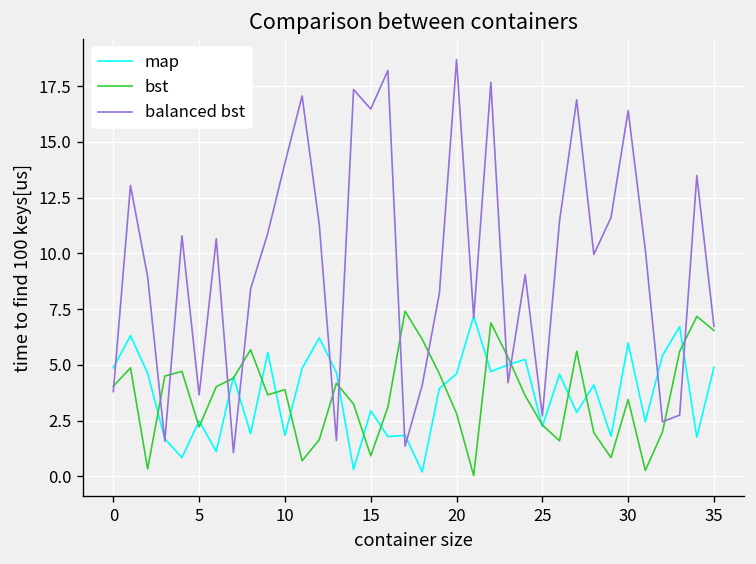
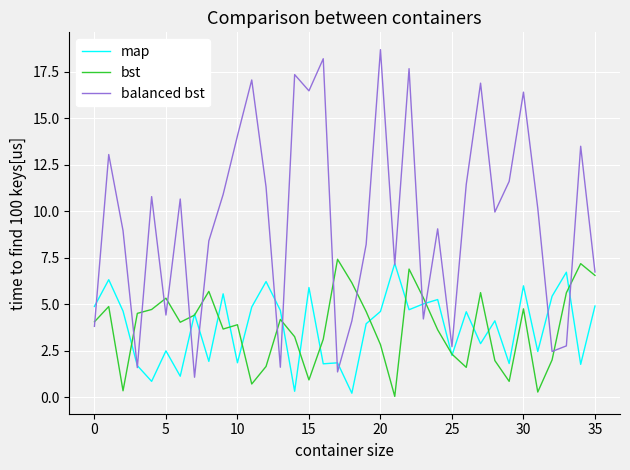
bst, 5: 2.2 -> 5.3
balanced bst, 5: 3.7 -> 4.4
map, 15: 2.9 -> 5.9
bst, 30: 3.4 -> 4.7
